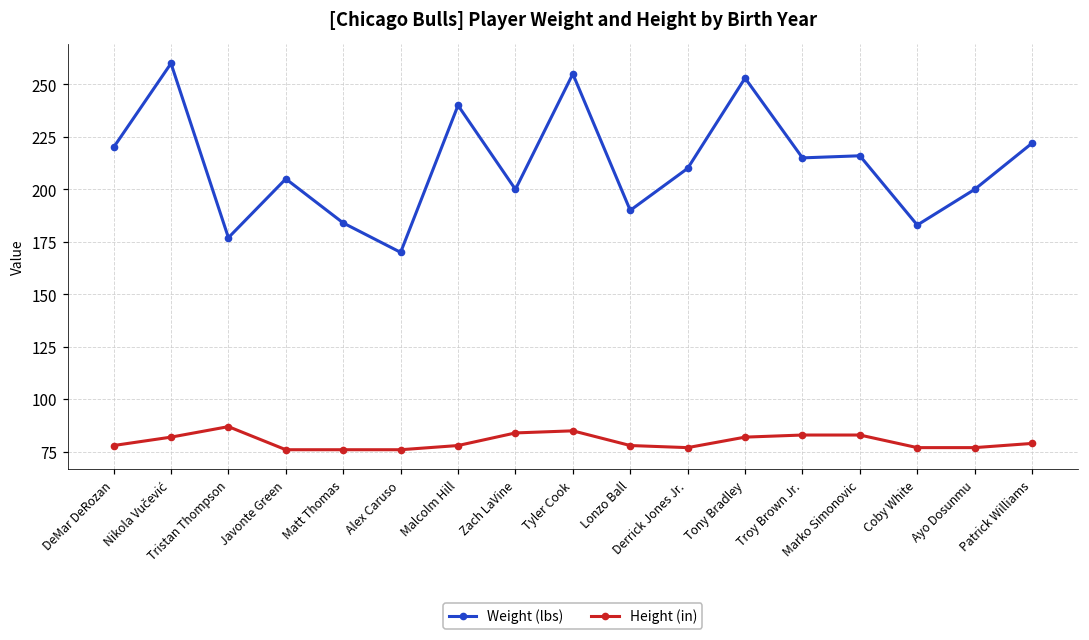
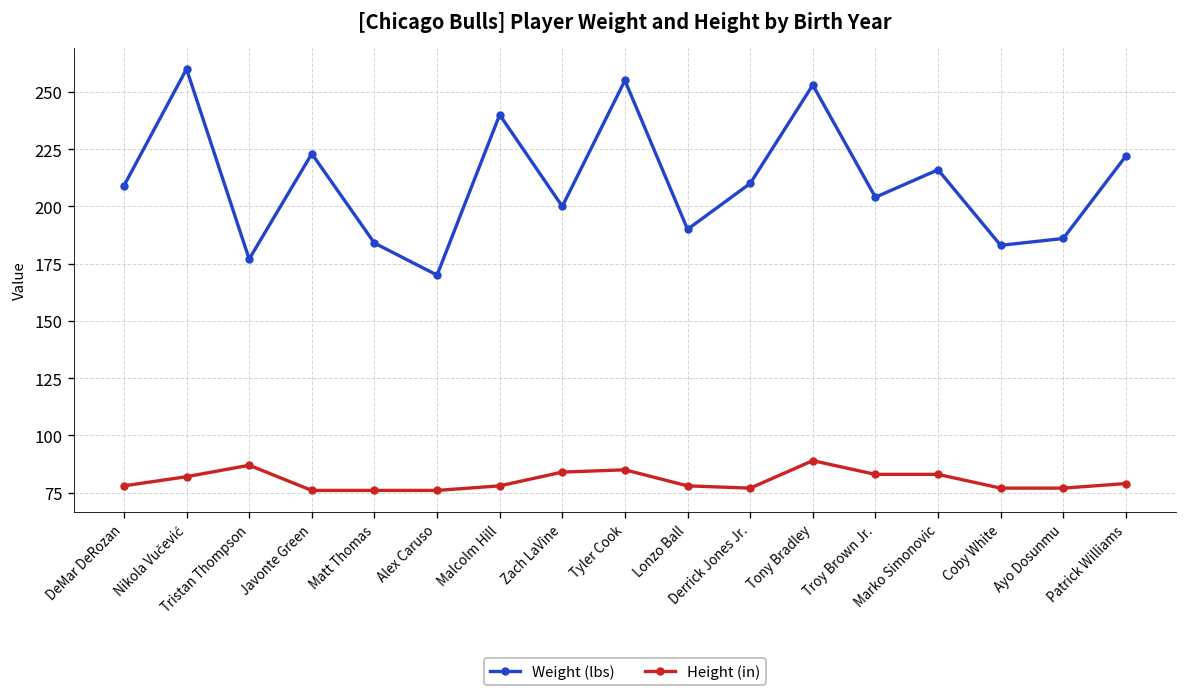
Weight (lbs), DeMar DeRozan: 220 -> 209
Weight (lbs), Javonte Green: 205 -> 223
Height (in), Tony Bradley: 82 -> 89
Weight (lbs), Troy Brown Jr.: 215 -> 204
Weight (lbs), Ayo Dosunmu: 200 -> 186
